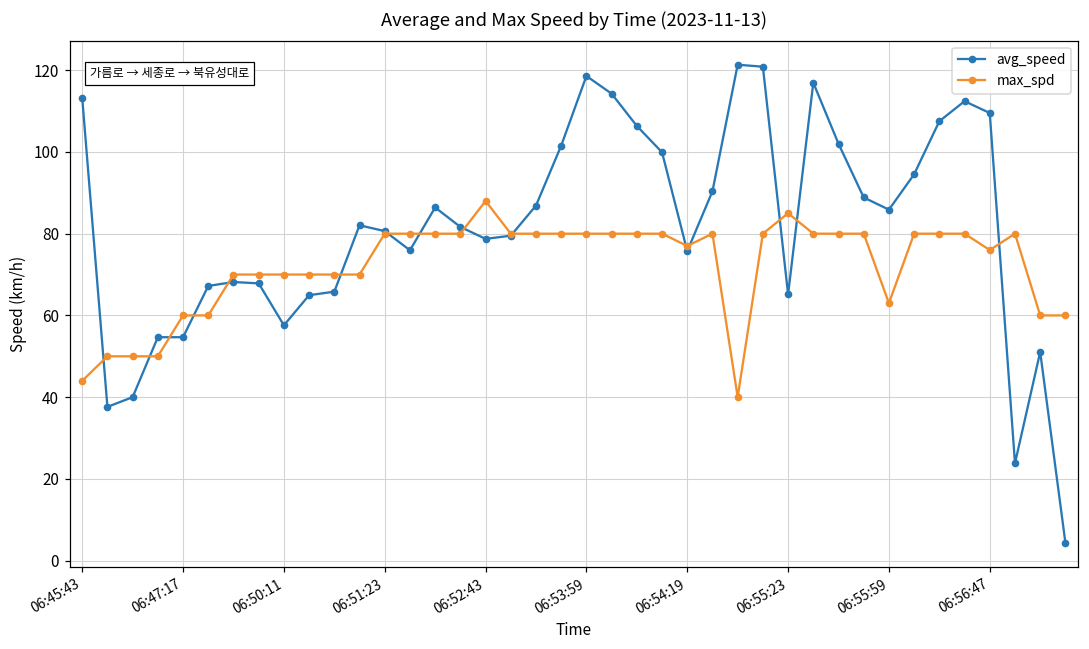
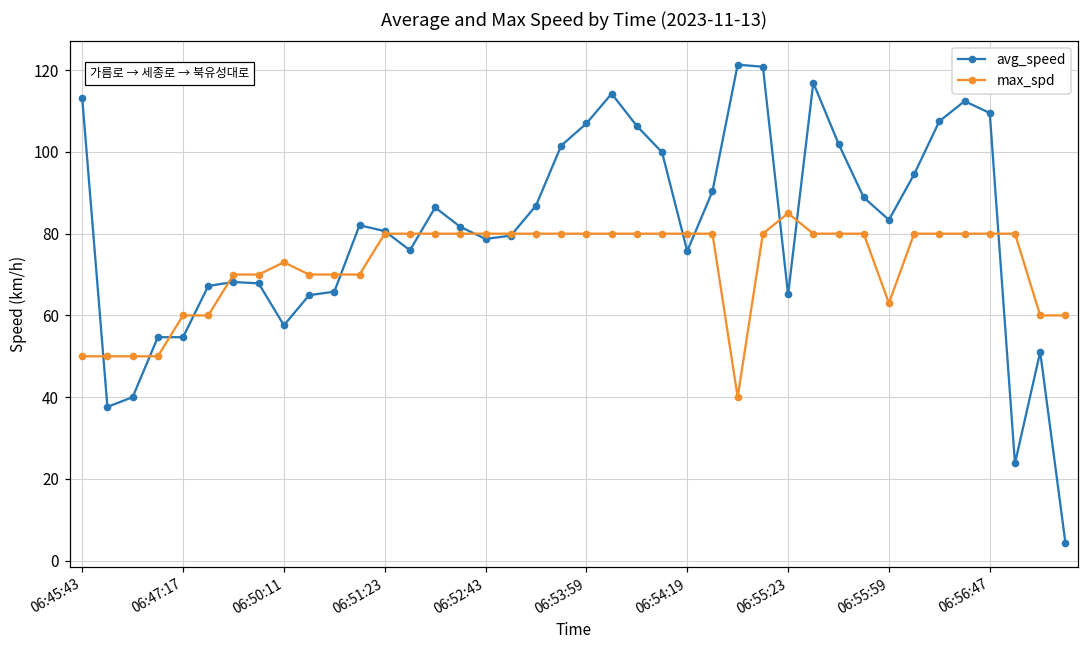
max_spd, 06:45:43: 44 -> 50
max_spd, 06:50:11: 70 -> 73
max_spd, 06:52:43: 88 -> 80
avg_speed, 06:53:59: 119 -> 107
max_spd, 06:54:19: 77 -> 80
avg_speed, 06:55:59: 86 -> 83
max_spd, 06:56:47: 76 -> 80
